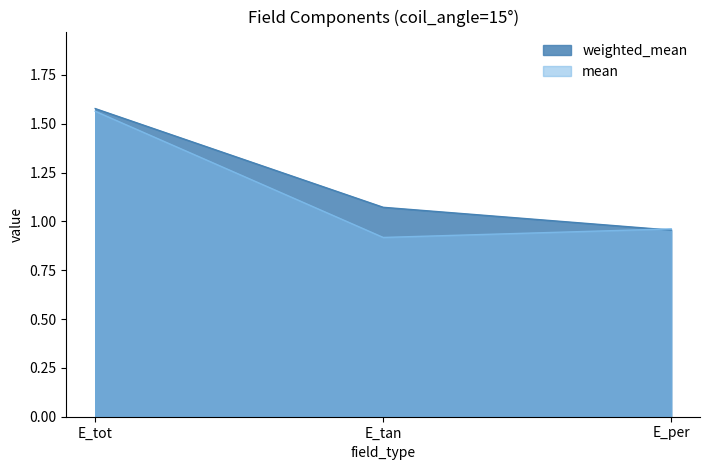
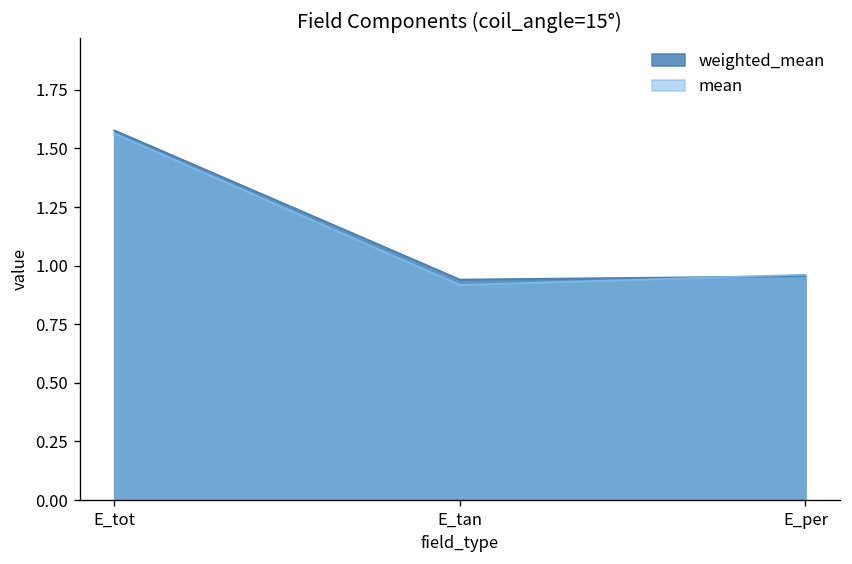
weighted_mean, E_tan: 1.07 -> 0.94
